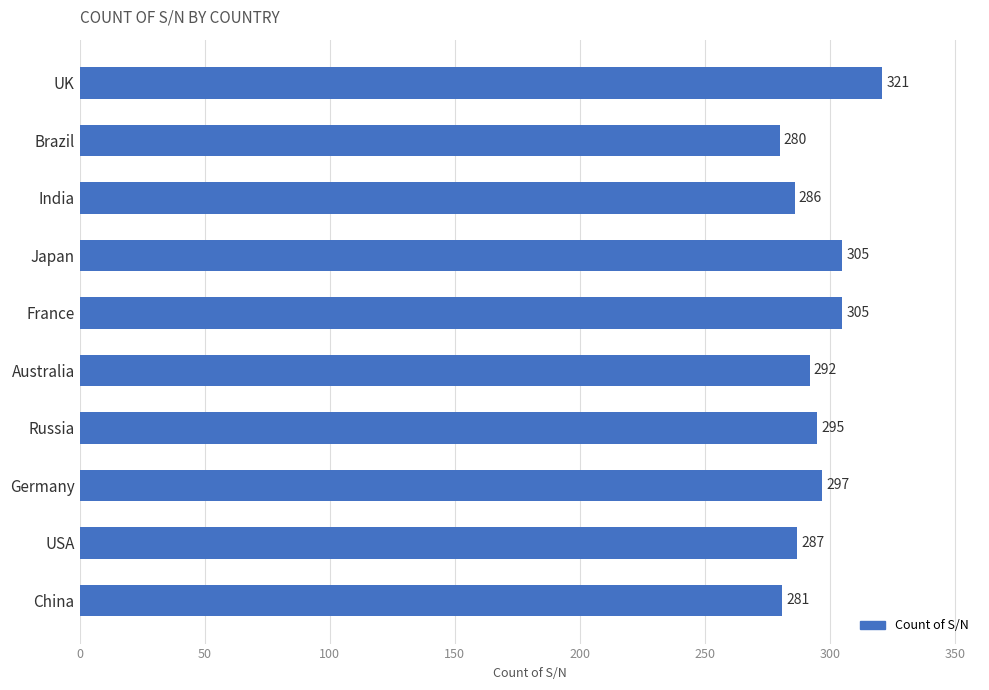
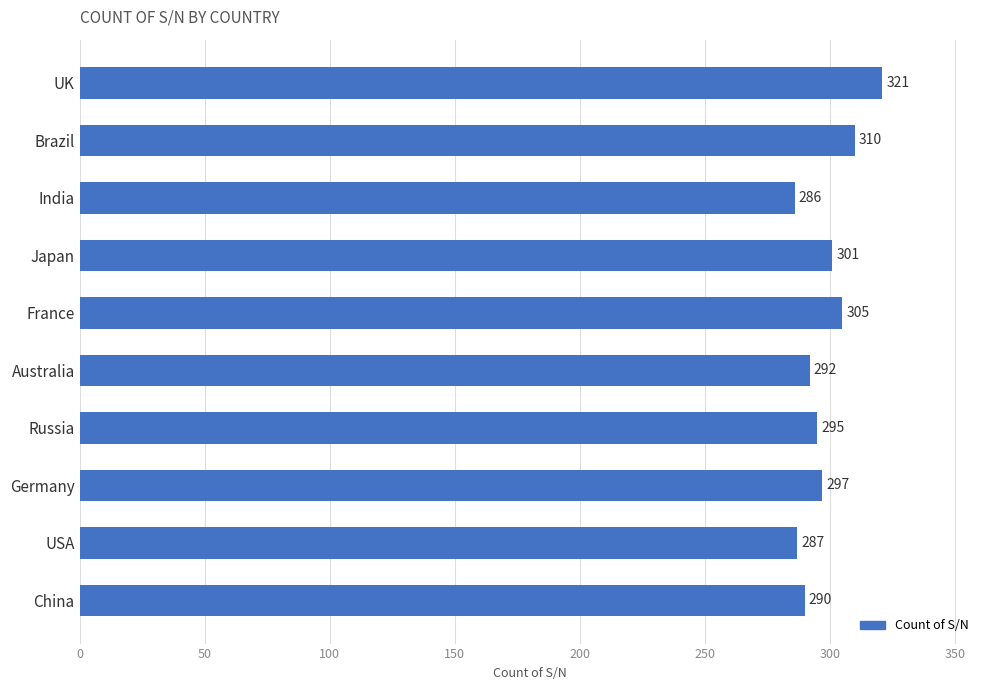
Brazil: 280 -> 310
Japan: 305 -> 301
China: 281 -> 290
